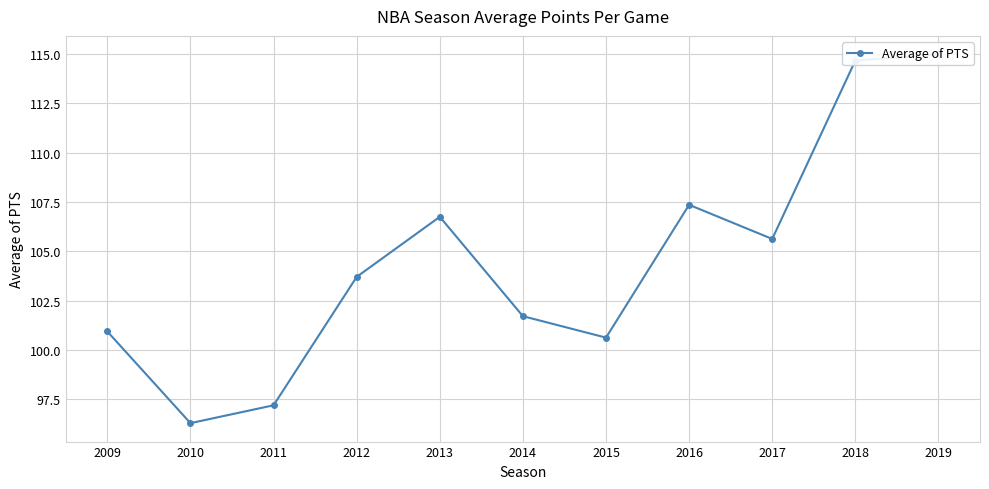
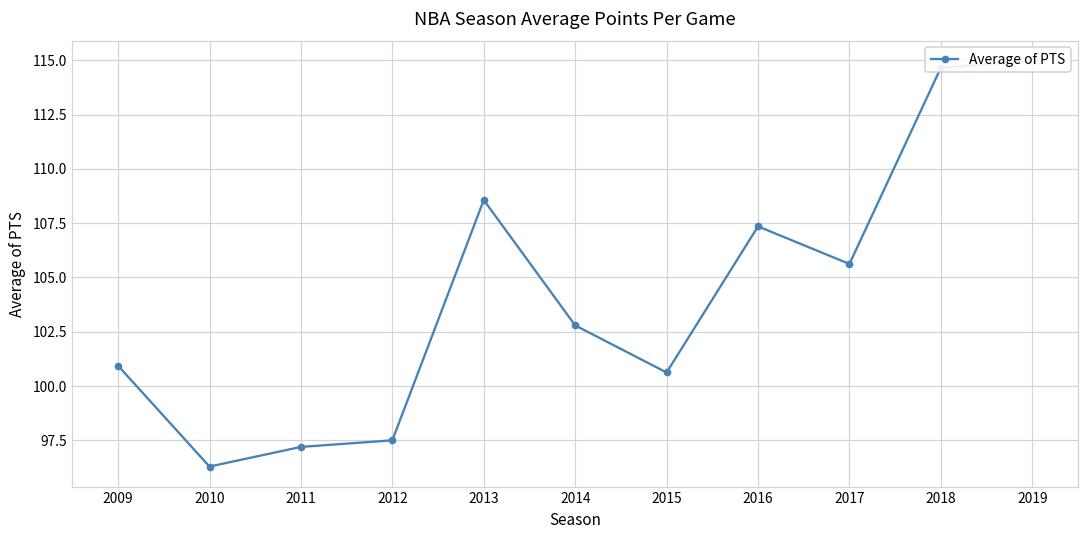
2012: 103.7 -> 97.5
2013: 106.7 -> 108.6
2014: 101.7 -> 102.8
